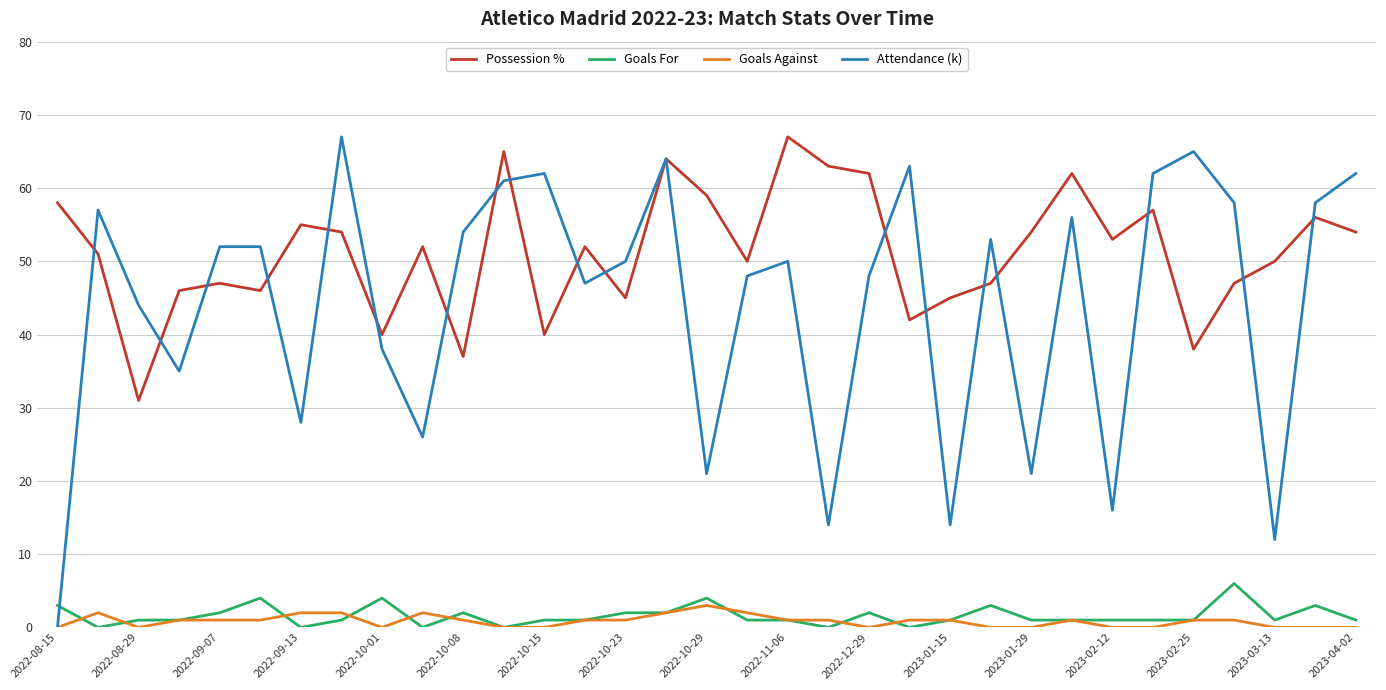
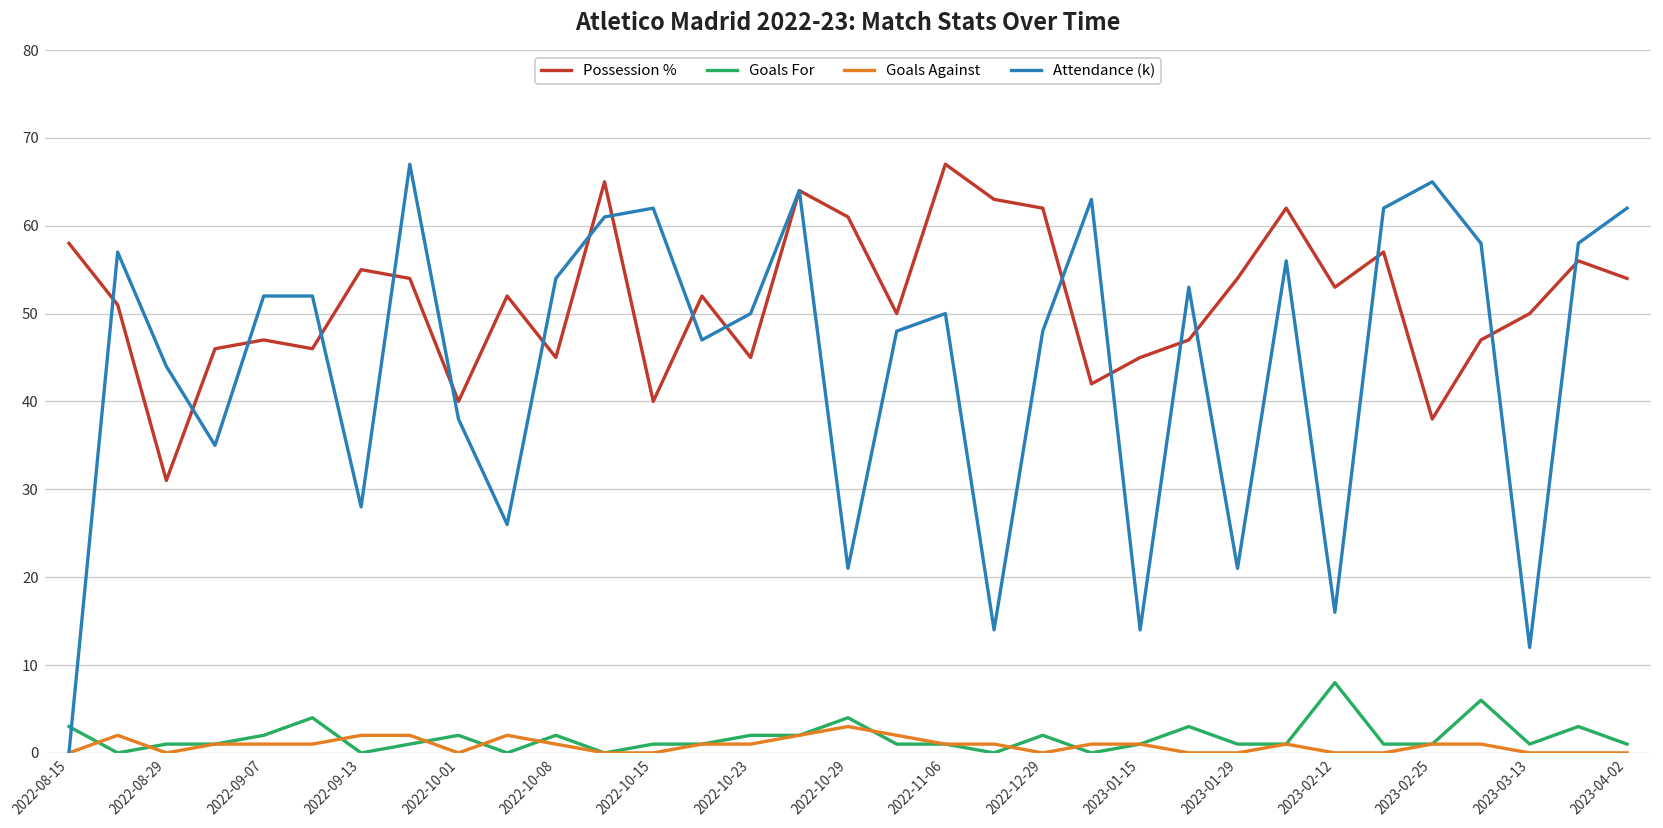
Goals For, 2022-10-01: 4 -> 2
Possession %, 2022-10-08: 37 -> 45
Possession %, 2022-10-29: 59 -> 61
Goals For, 2023-02-12: 1 -> 8
